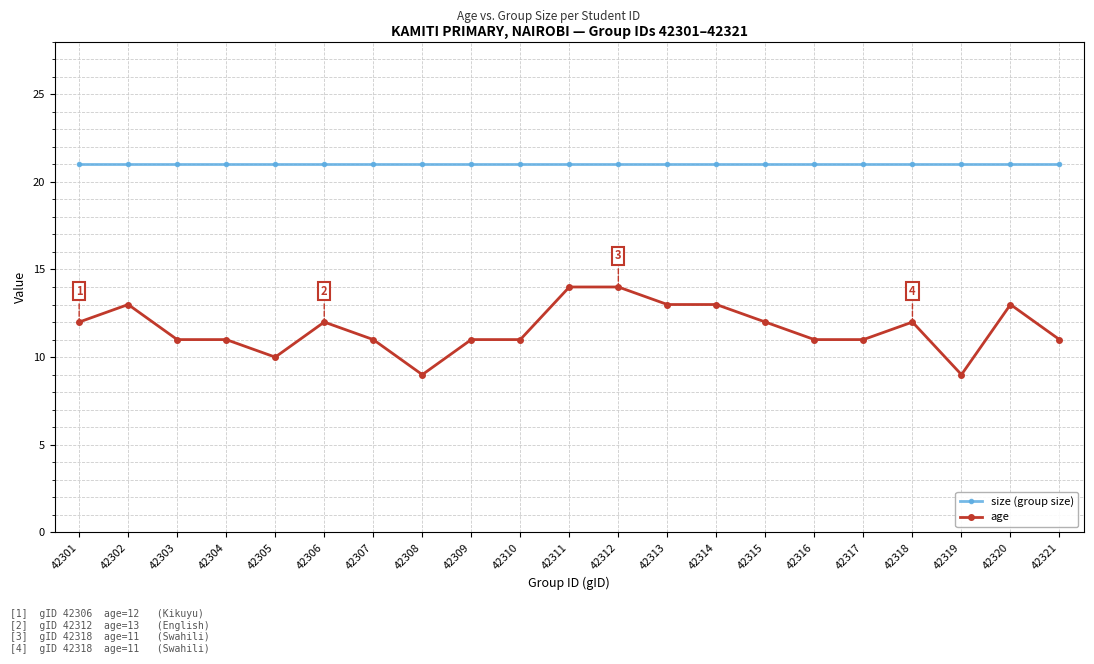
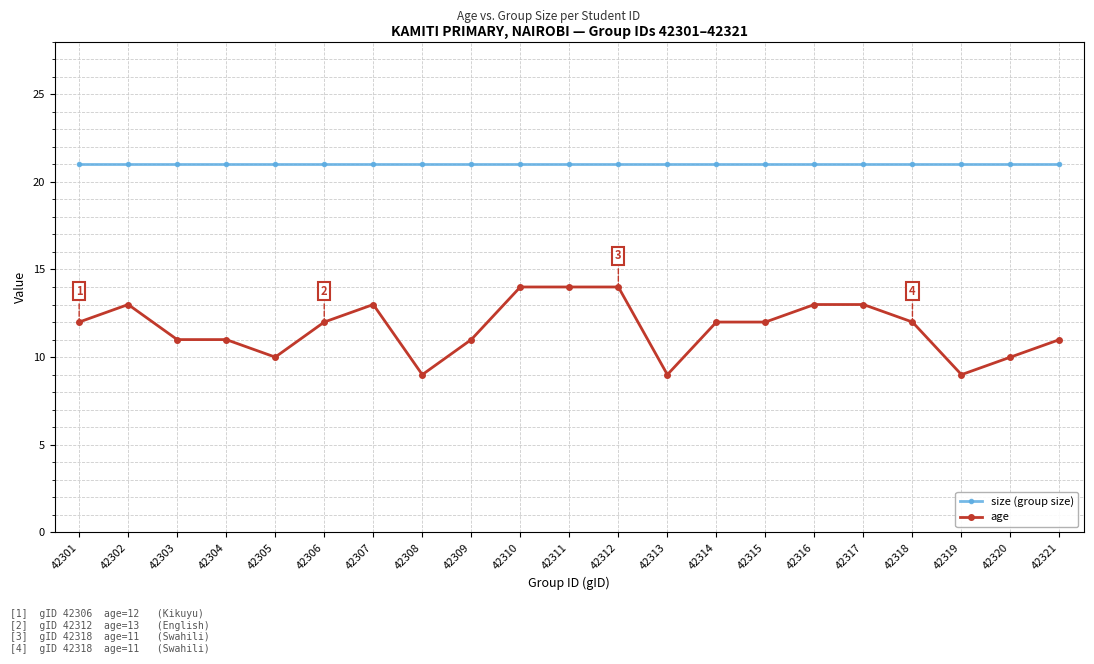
age, 42307: 11 -> 13
age, 42310: 11 -> 14
age, 42313: 13 -> 9
age, 42314: 13 -> 12
age, 42316: 11 -> 13
age, 42317: 11 -> 13
age, 42320: 13 -> 10
